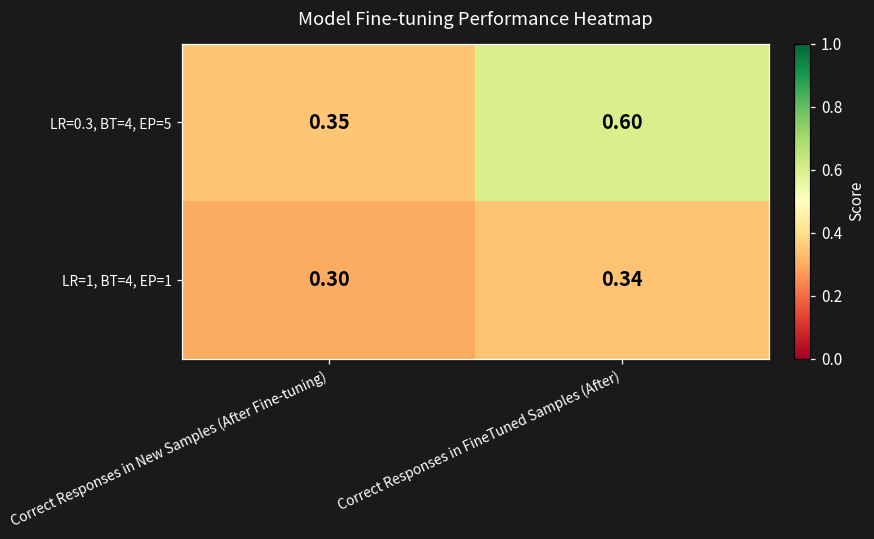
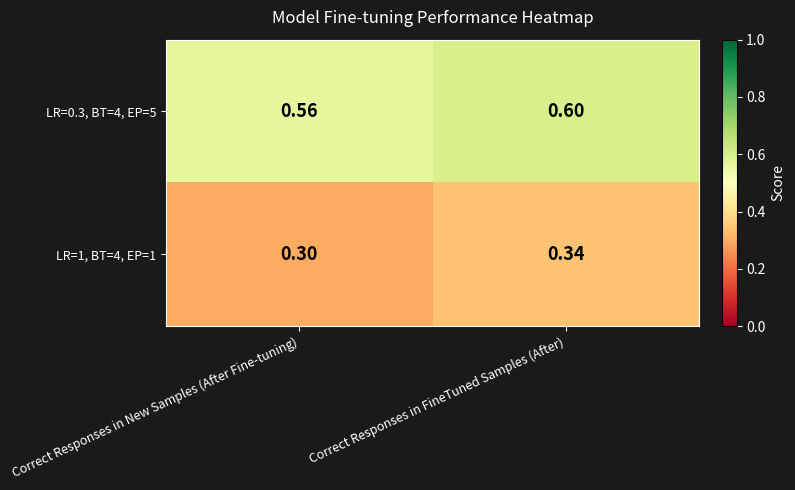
LR=0.3, BT=4, EP=5, Correct Responses in New Samples (After Fine-tuning): 0.35 -> 0.56
